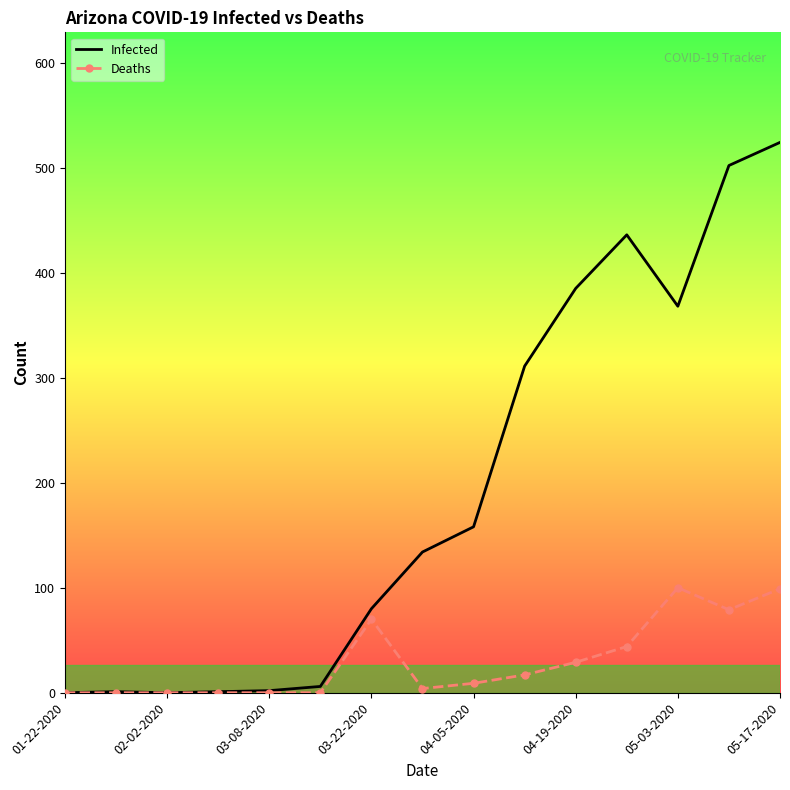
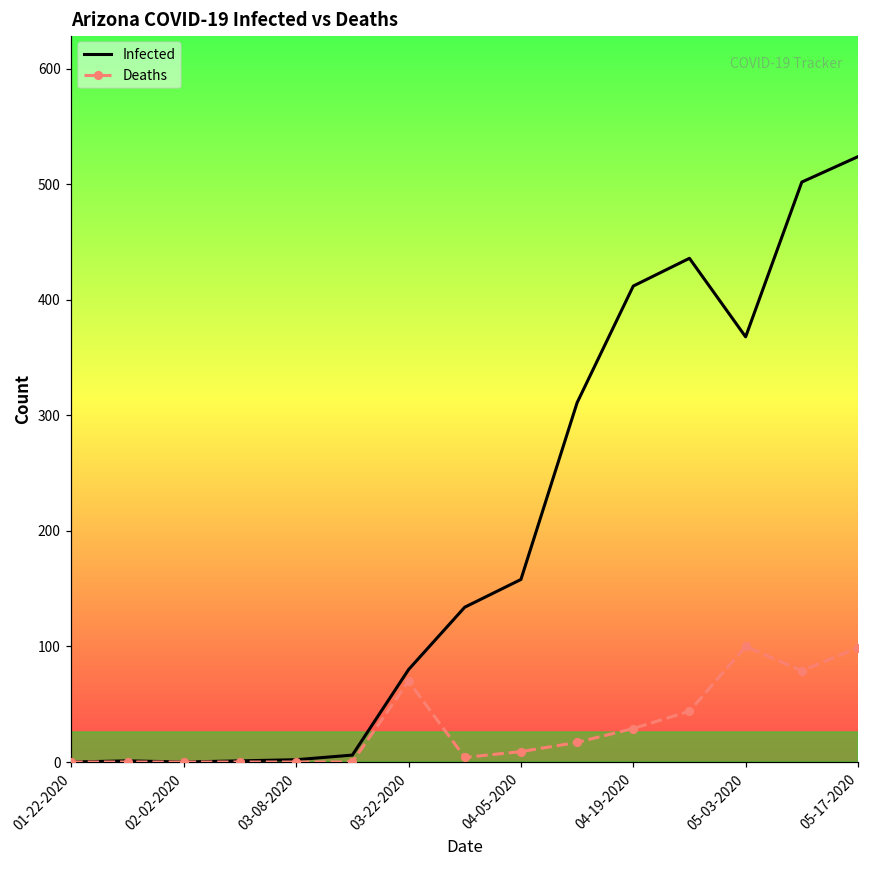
Infected, 04-19-2020: 385 -> 412
